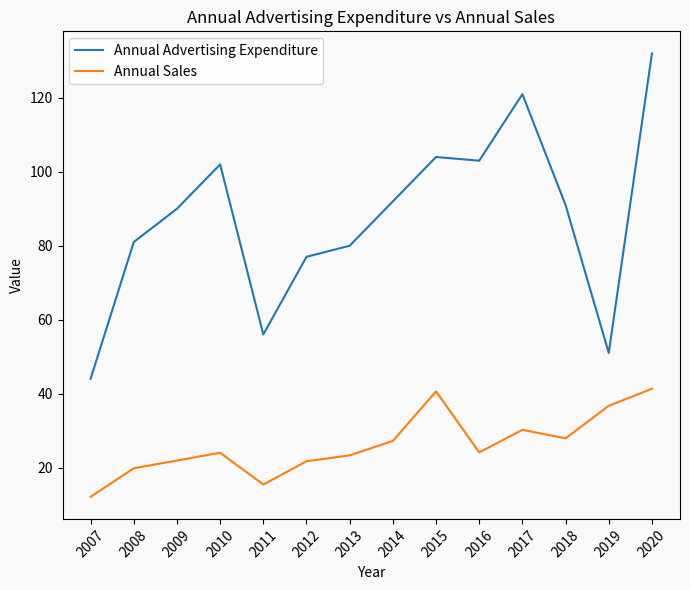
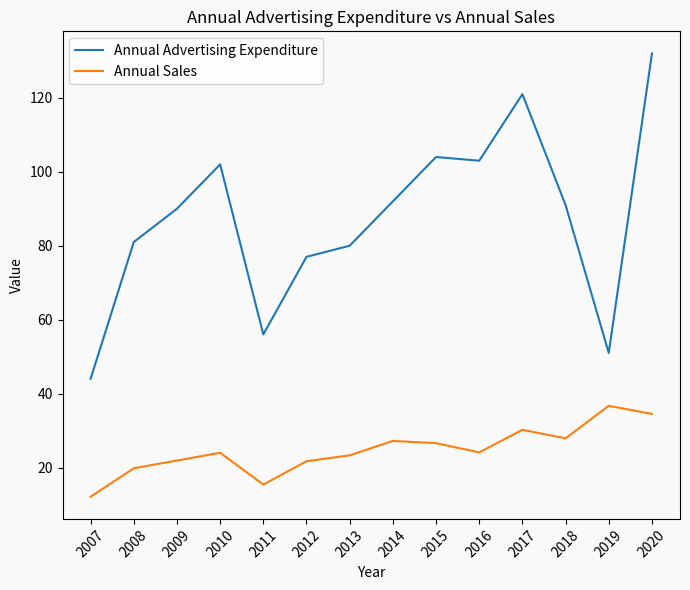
Annual Sales, 2015: 41 -> 27
Annual Sales, 2020: 41 -> 35
